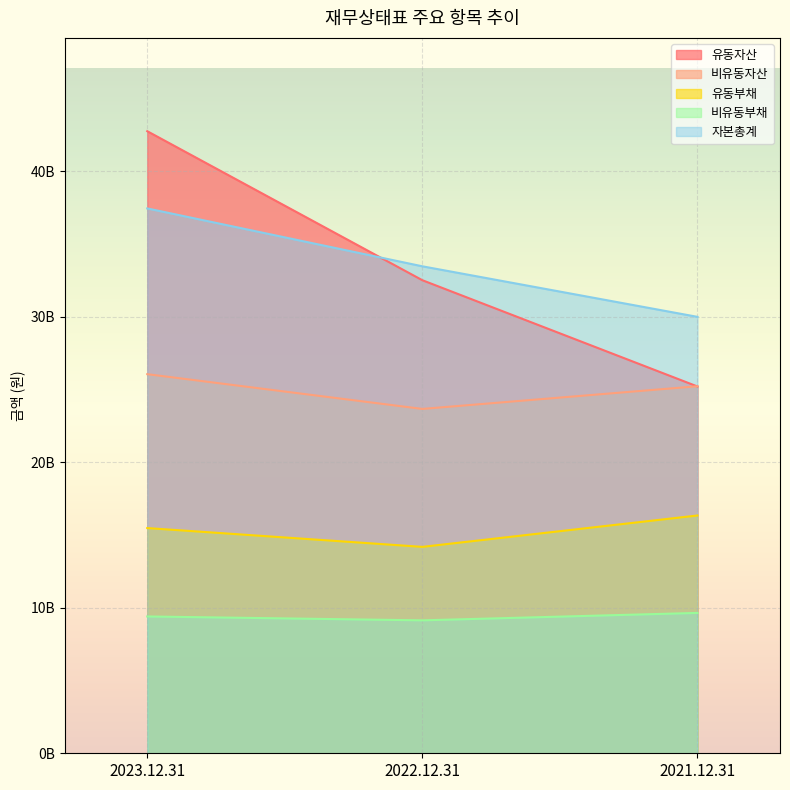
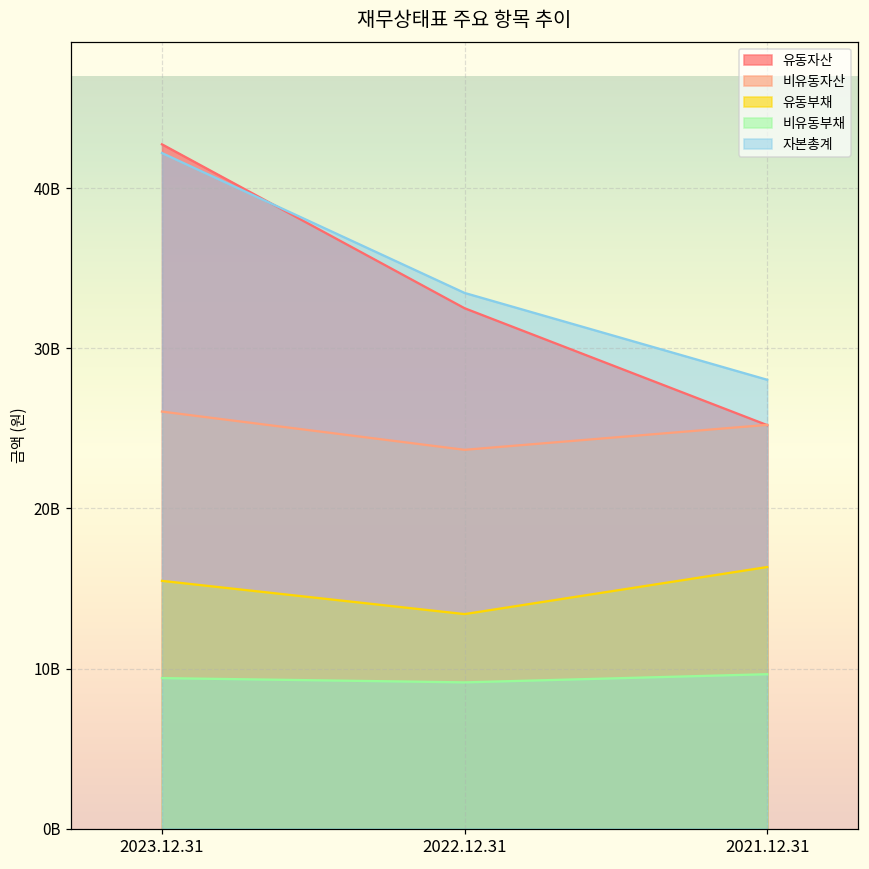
자본총계, 2023.12.31: 37400000000 -> 42200000000
유동부채, 2022.12.31: 14200000000 -> 13400000000
자본총계, 2021.12.31: 30000000000 -> 28000000000
